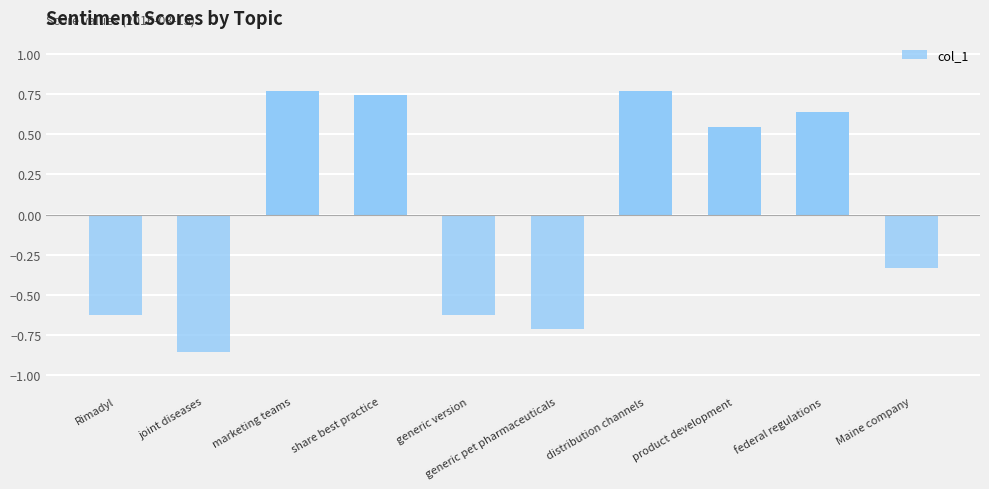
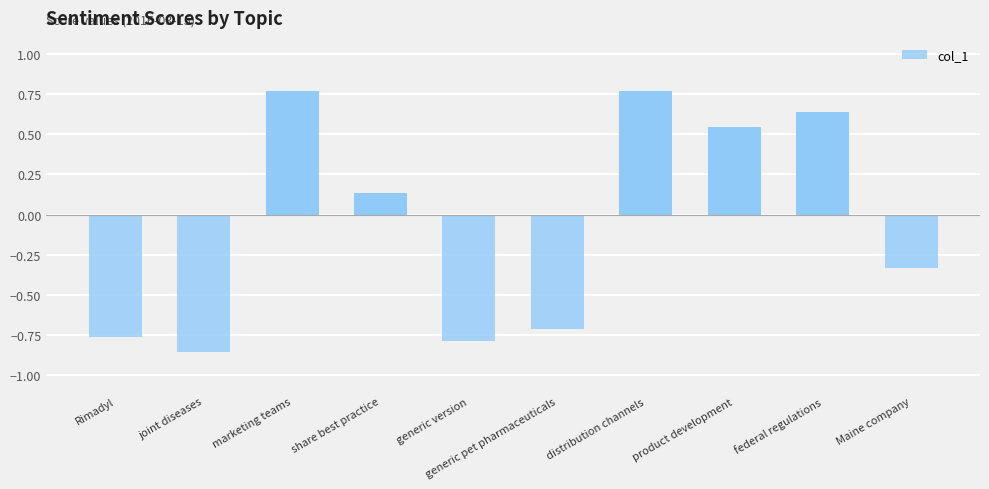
Rimadyl: -0.62 -> -0.76
share best practice: 0.74 -> 0.14
generic version: -0.62 -> -0.79
